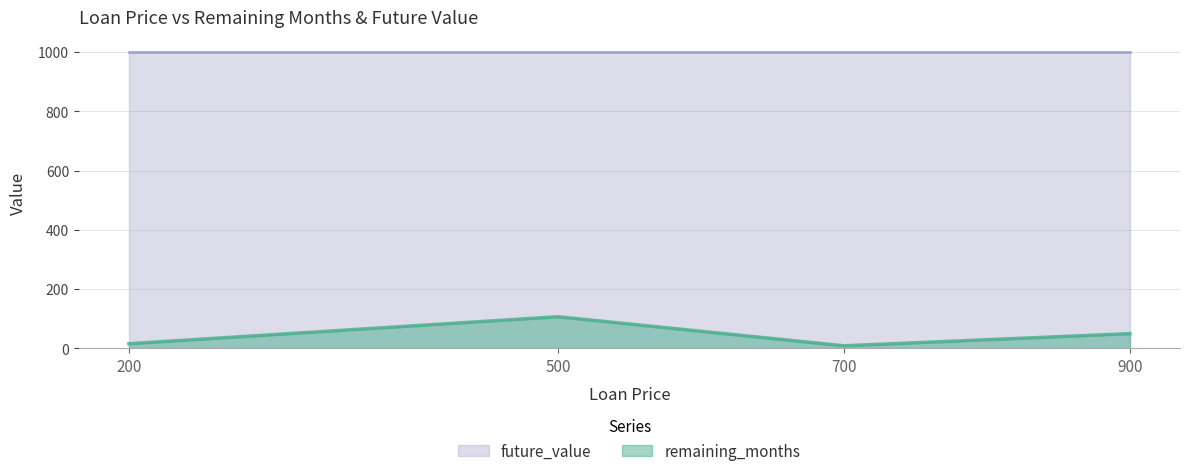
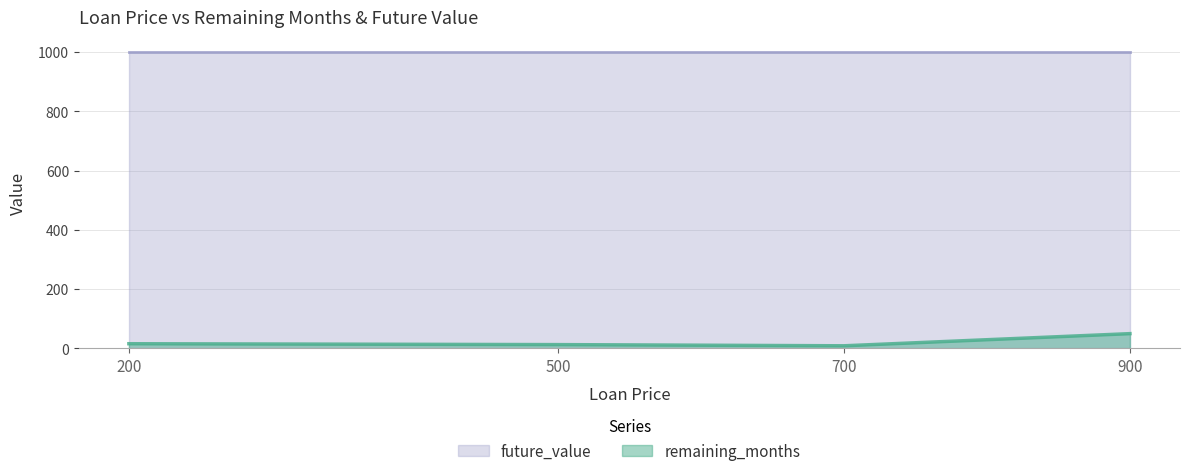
remaining_months, 500: 110 -> 10
